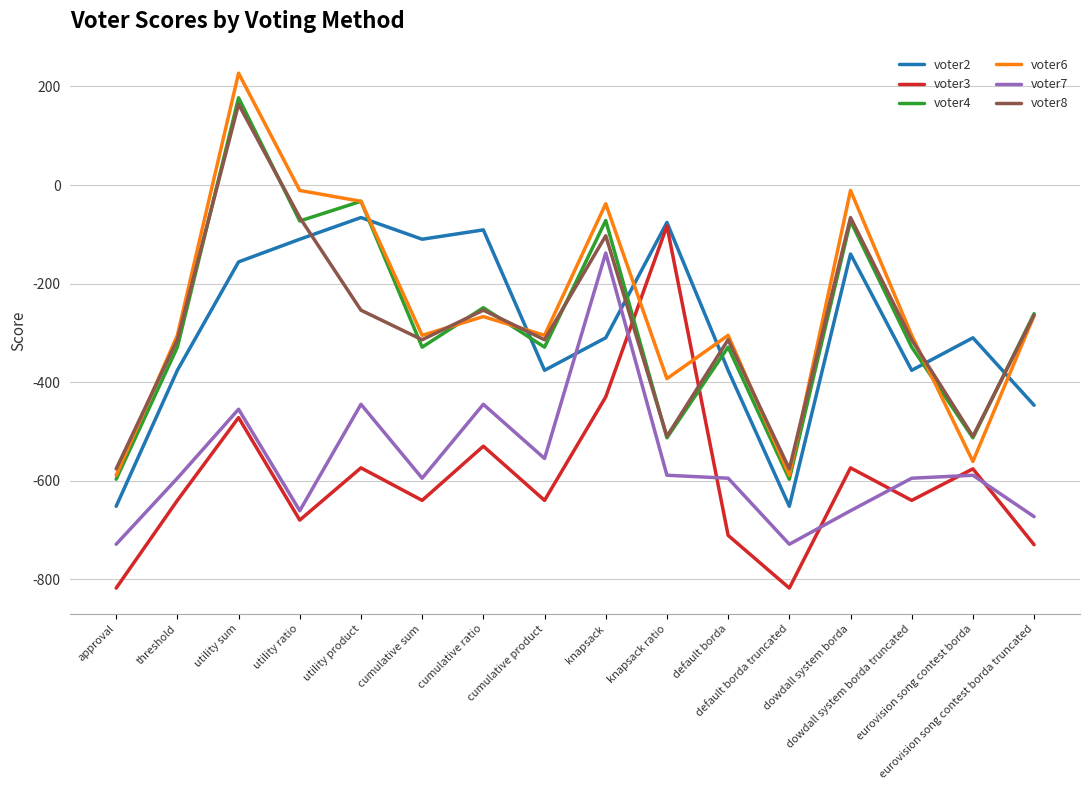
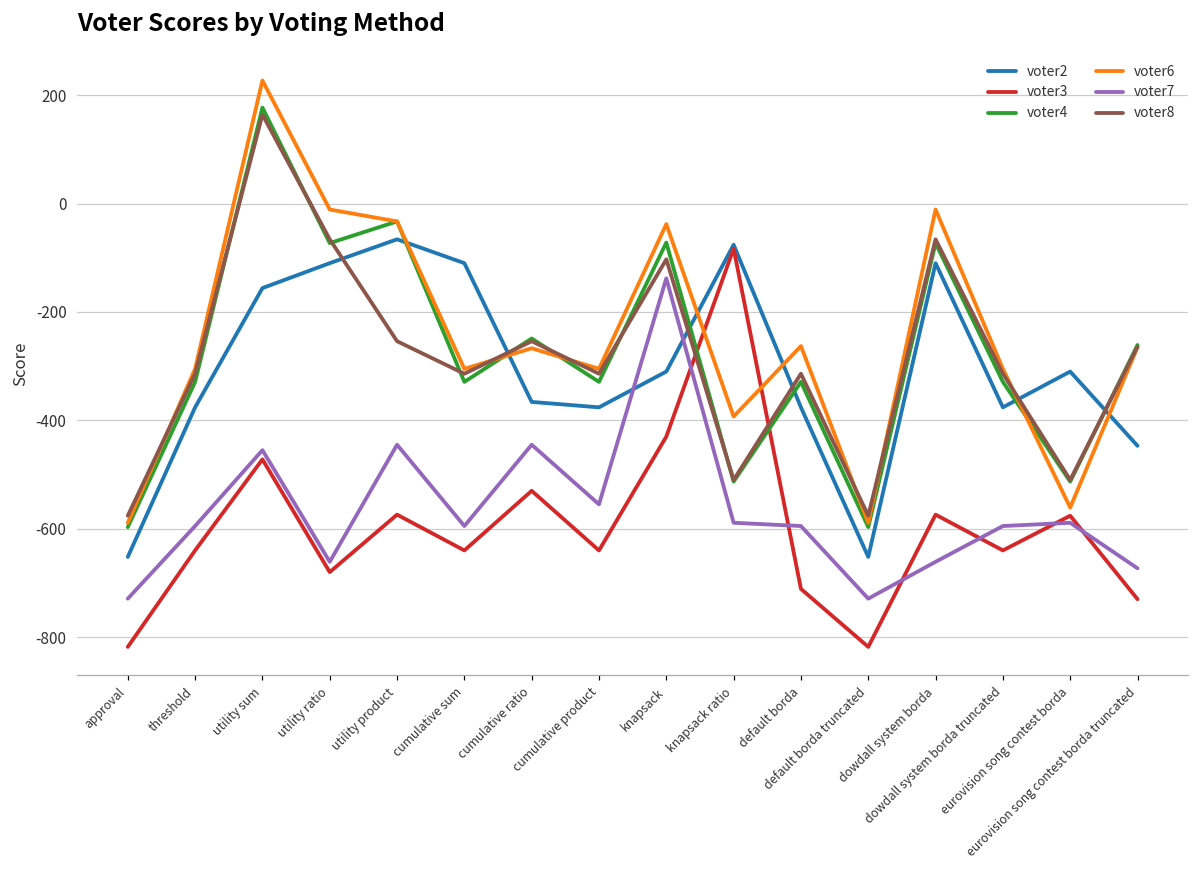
voter2, cumulative ratio: -90 -> -370
voter6, default borda: -310 -> -260
voter2, dowdall system borda: -140 -> -110
